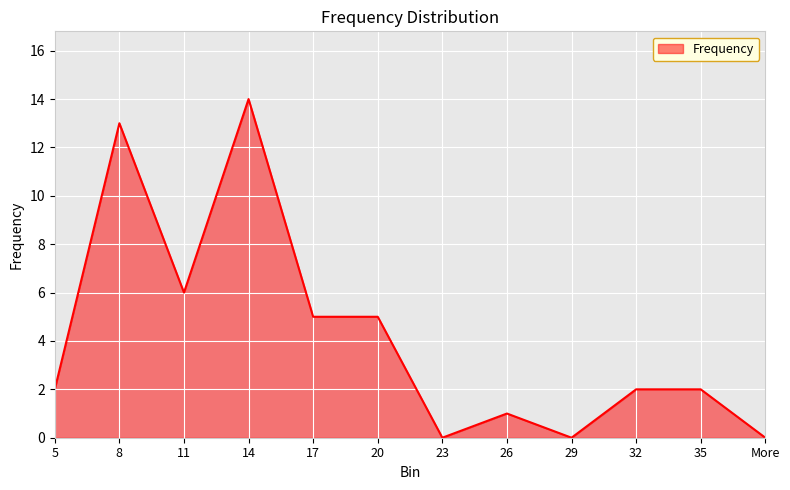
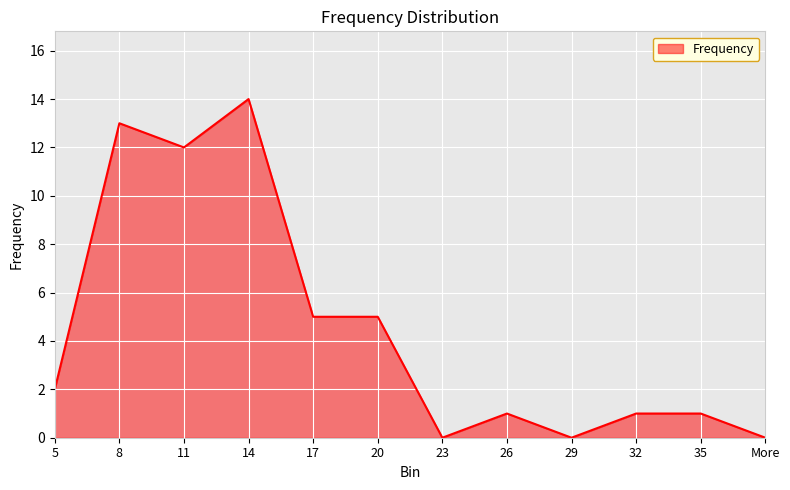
11: 6 -> 12
32: 2 -> 1
35: 2 -> 1
